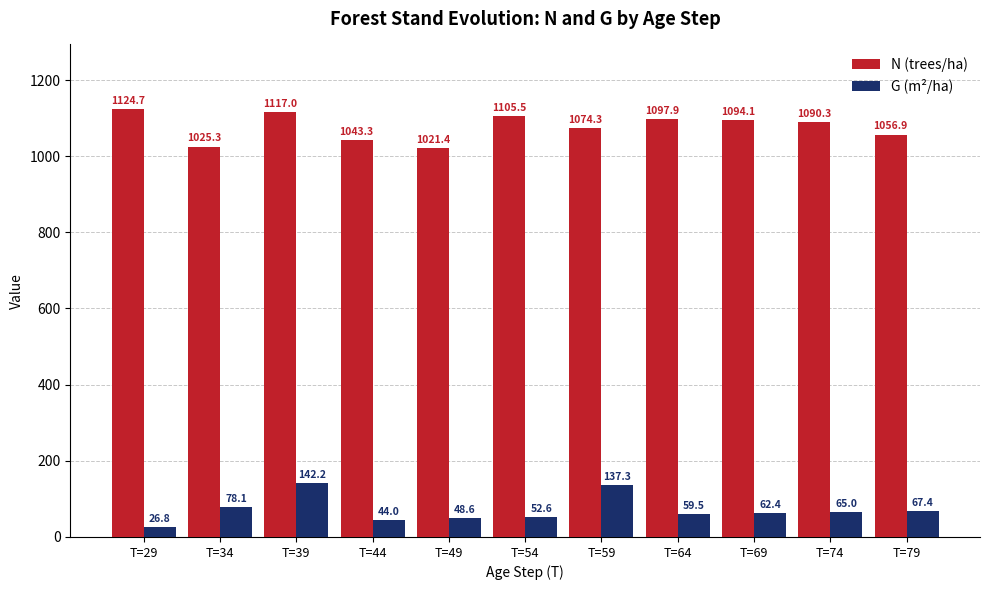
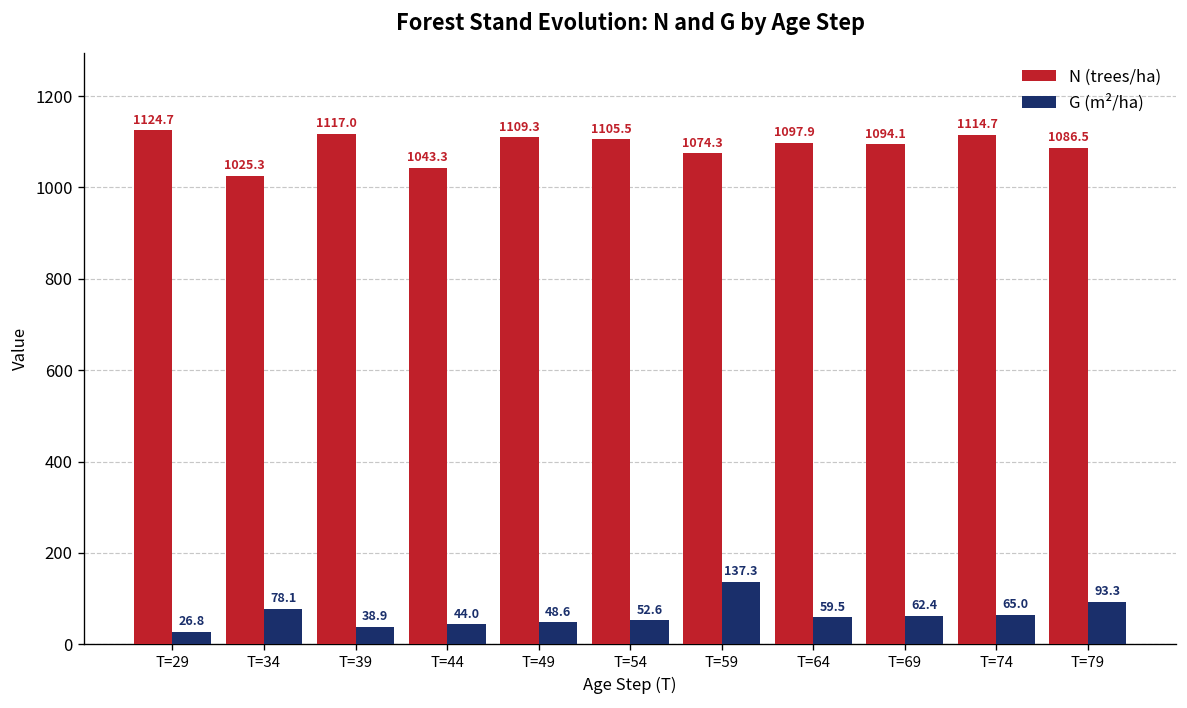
G (m²/ha), T=39: 142.2 -> 38.9
N (trees/ha), T=49: 1021.4 -> 1109.3
N (trees/ha), T=74: 1090.3 -> 1114.7
N (trees/ha), T=79: 1056.9 -> 1086.5
G (m²/ha), T=79: 67.4 -> 93.3
